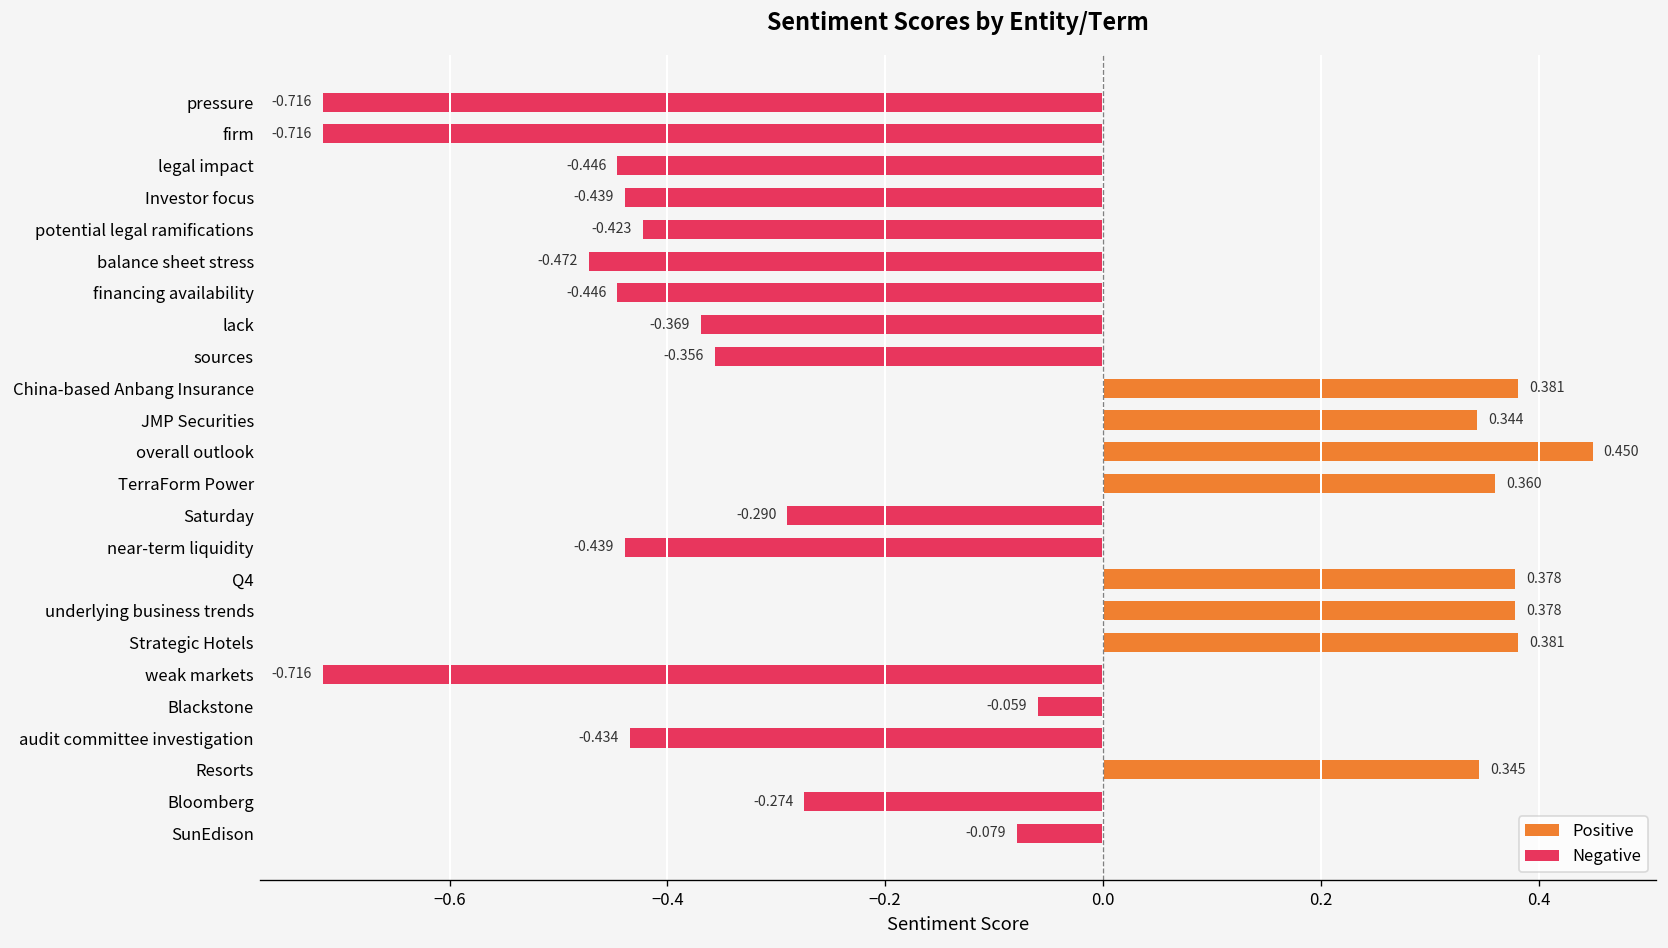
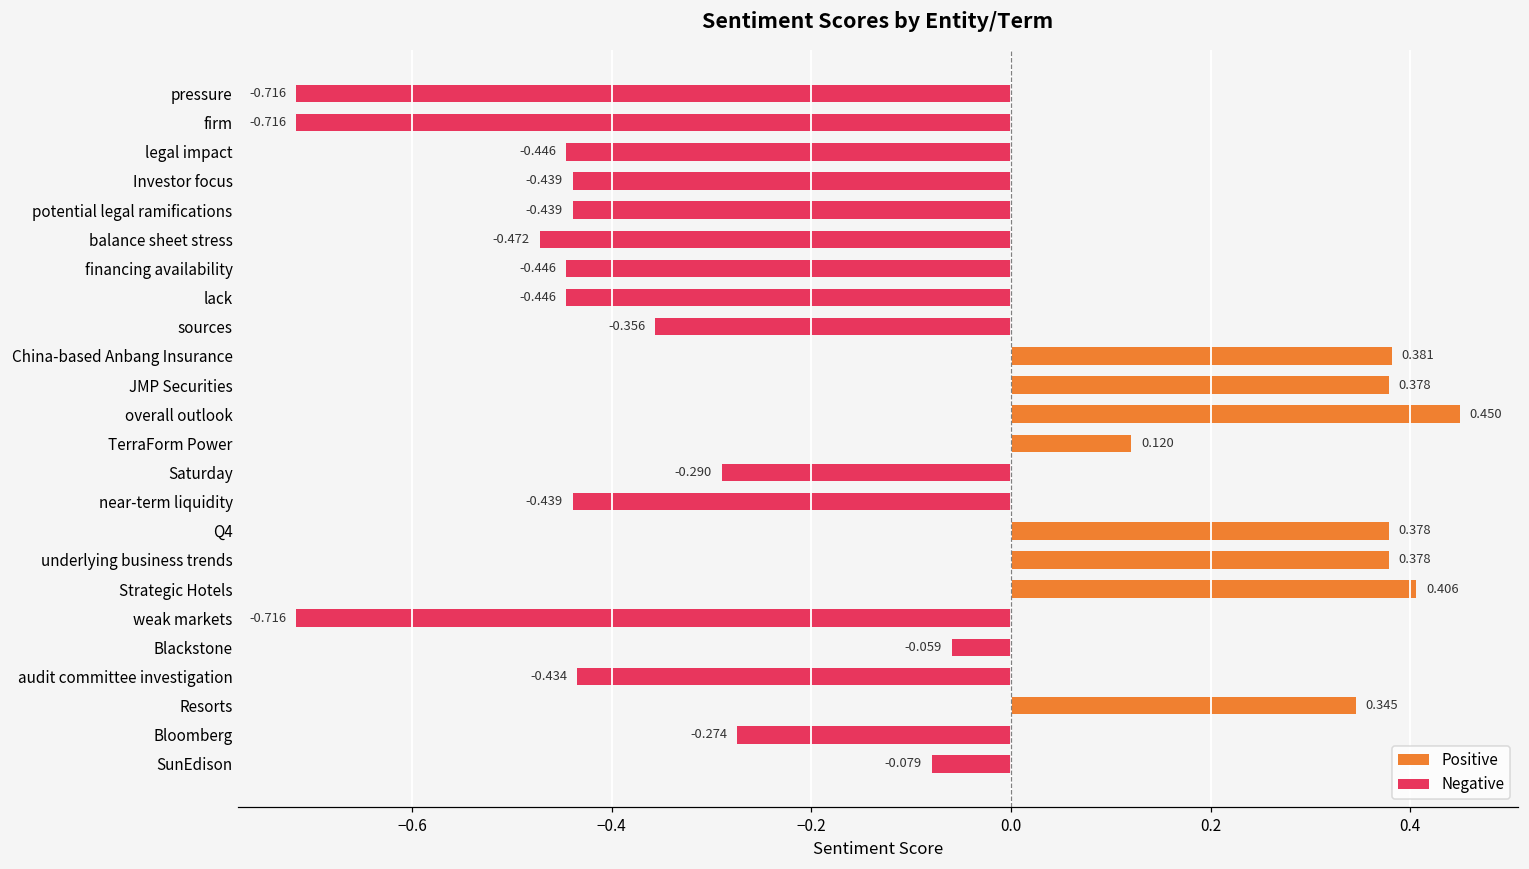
Negative, potential legal ramifications: -0.423 -> -0.439
Negative, lack: -0.369 -> -0.446
Positive, JMP Securities: 0.344 -> 0.378
Positive, TerraForm Power: 0.360 -> 0.120
Positive, Strategic Hotels: 0.381 -> 0.406
